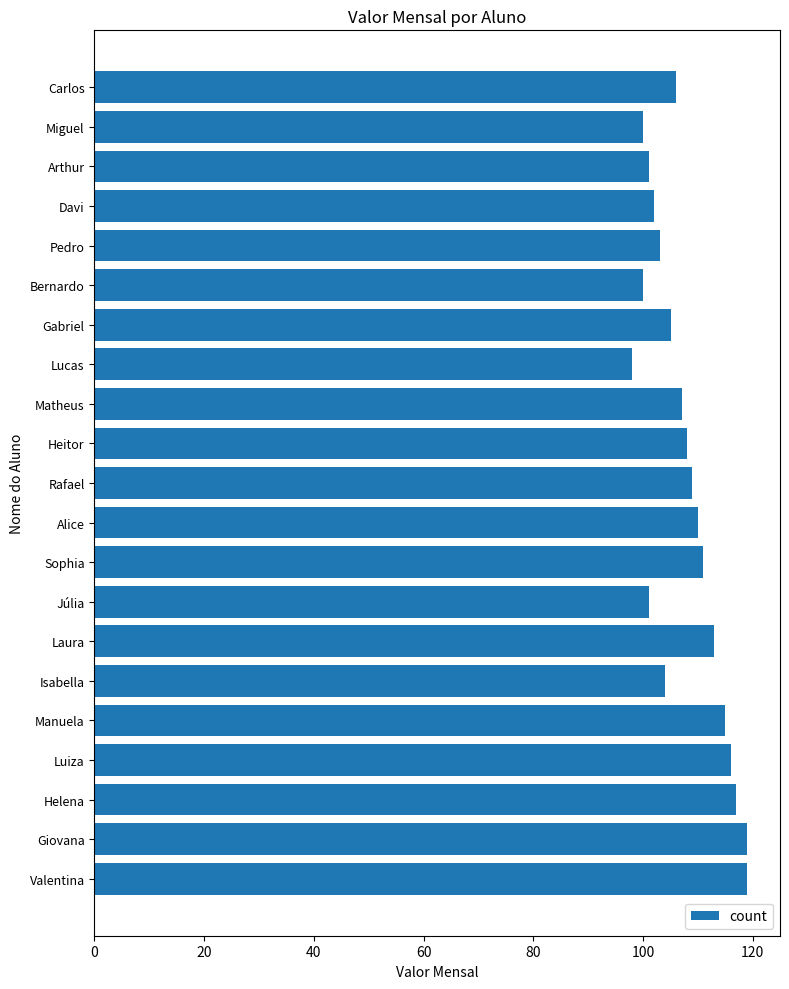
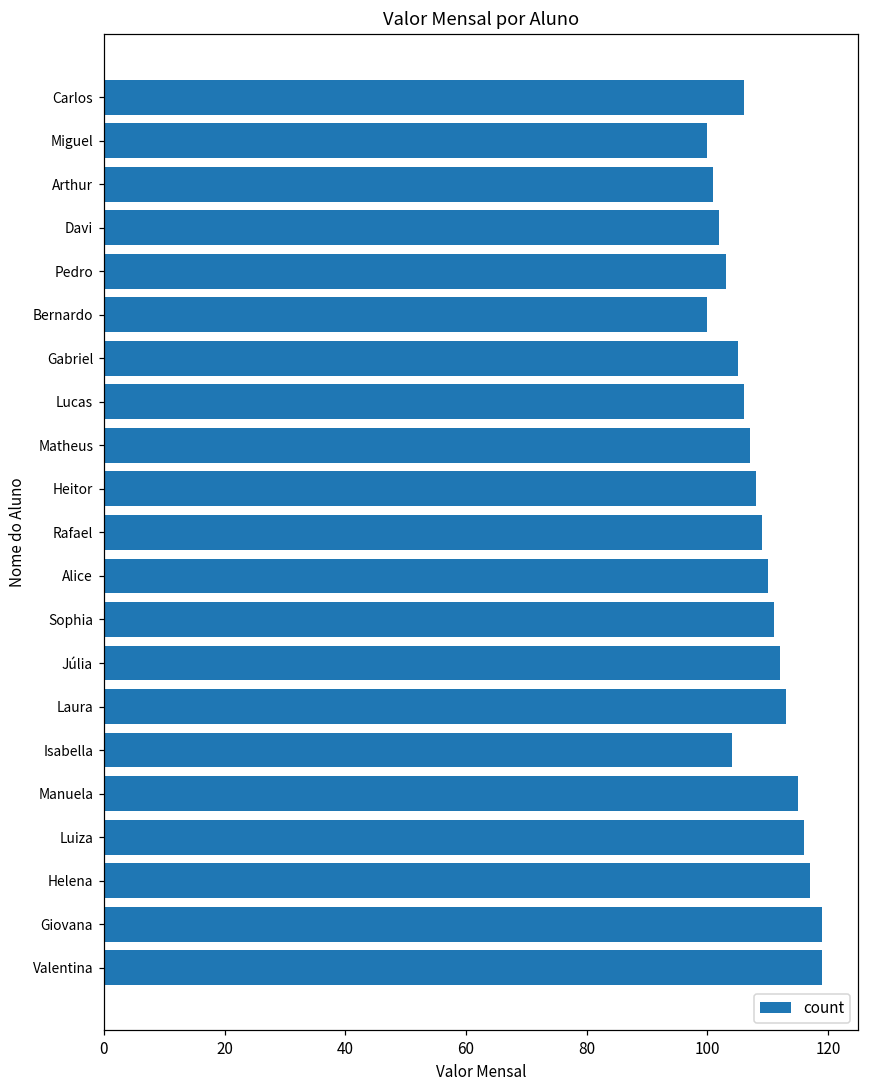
Lucas: 98 -> 106
Júlia: 101 -> 112
